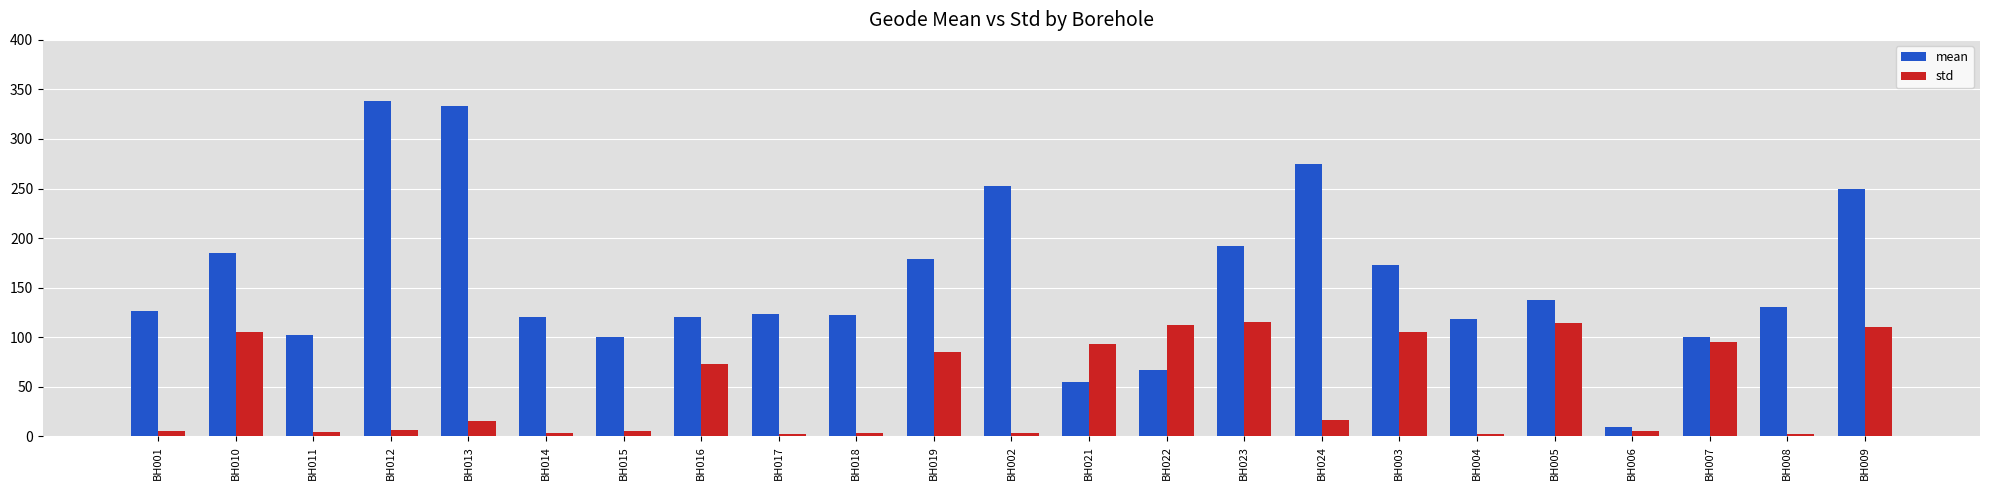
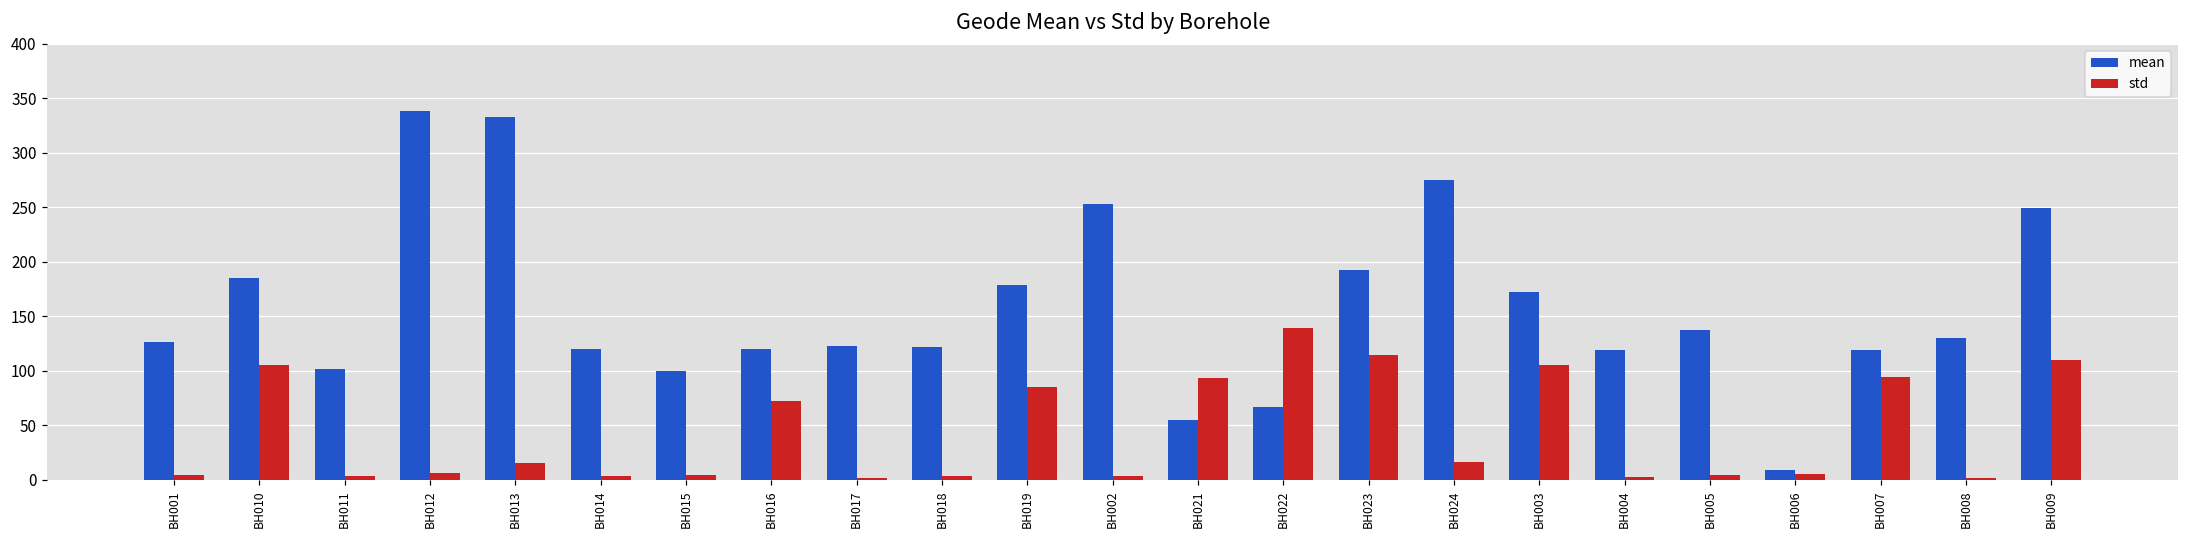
std, BH022: 110 -> 140
std, BH005: 110 -> 0
mean, BH007: 100 -> 120
